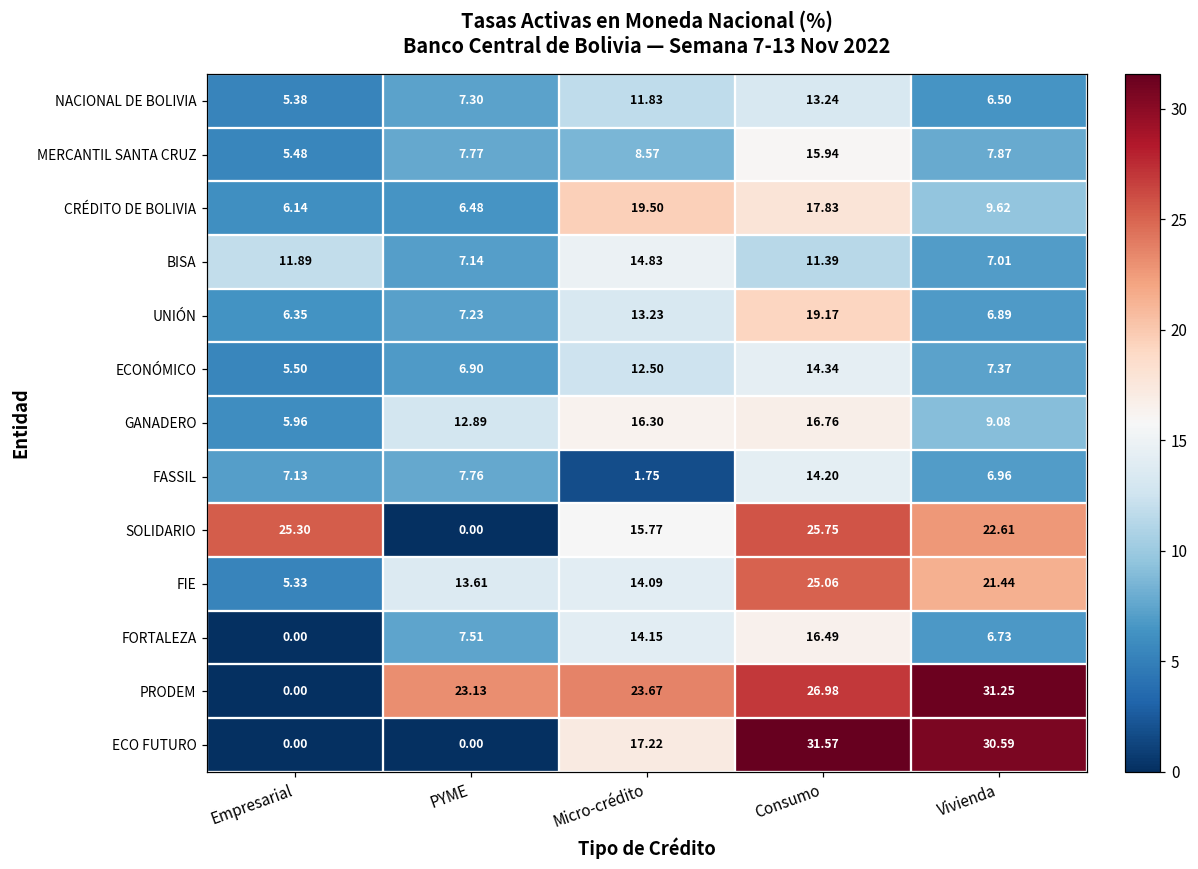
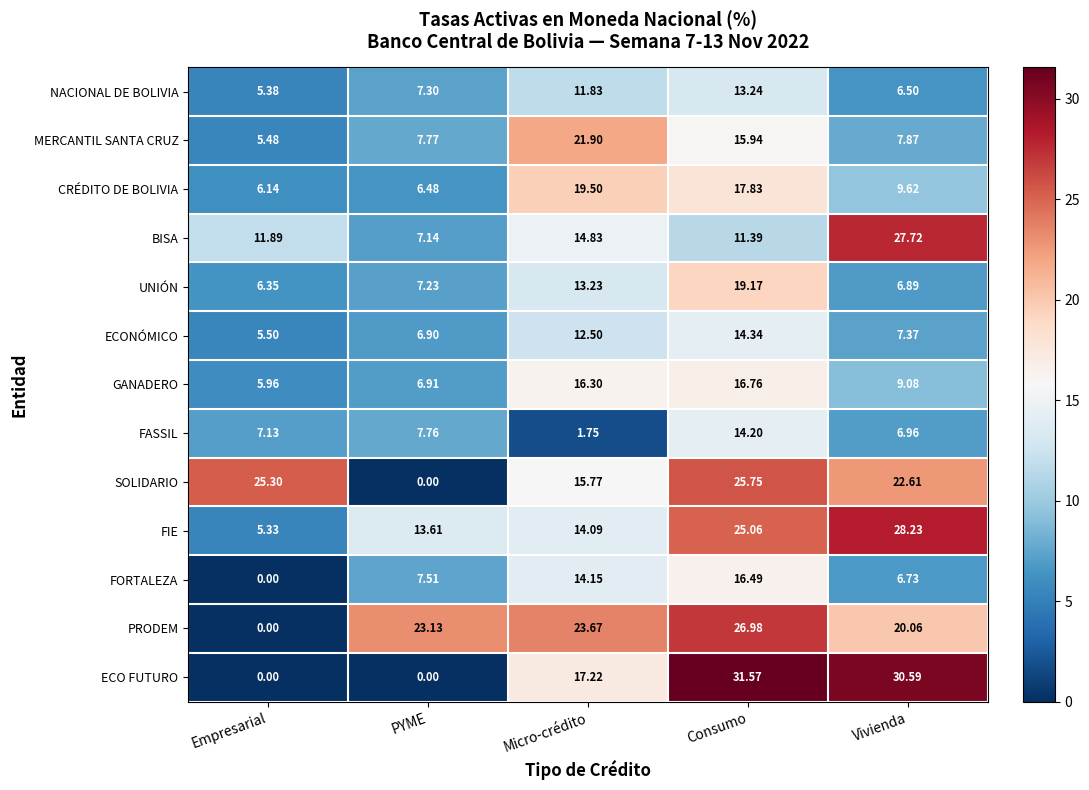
MERCANTIL SANTA CRUZ, Micro-crédito: 8.57 -> 21.90
BISA, Vivienda: 7.01 -> 27.72
GANADERO, PYME: 12.89 -> 6.91
FIE, Vivienda: 21.44 -> 28.23
PRODEM, Vivienda: 31.25 -> 20.06
